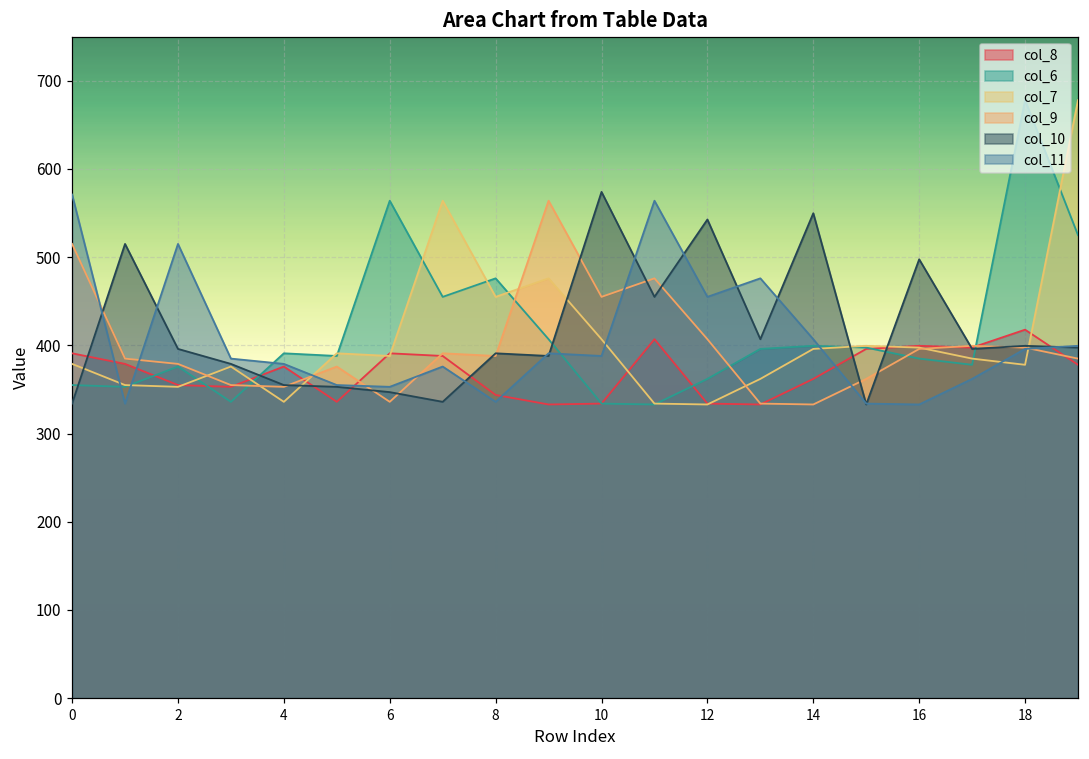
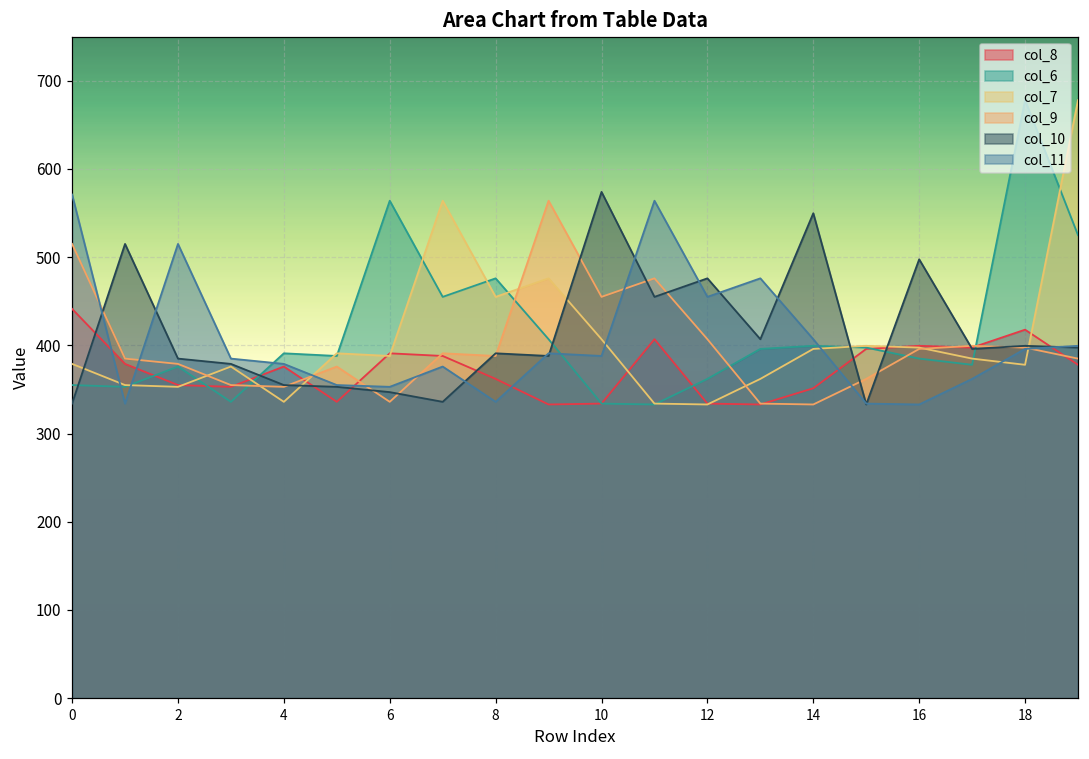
col_8, 0: 390 -> 440
col_10, 2: 400 -> 390
col_8, 8: 340 -> 360
col_10, 12: 540 -> 480
col_8, 14: 360 -> 350
